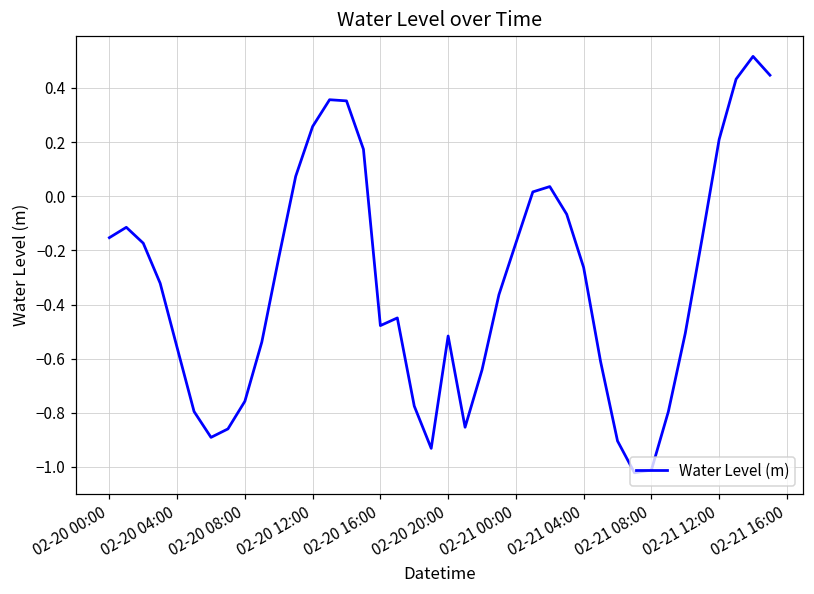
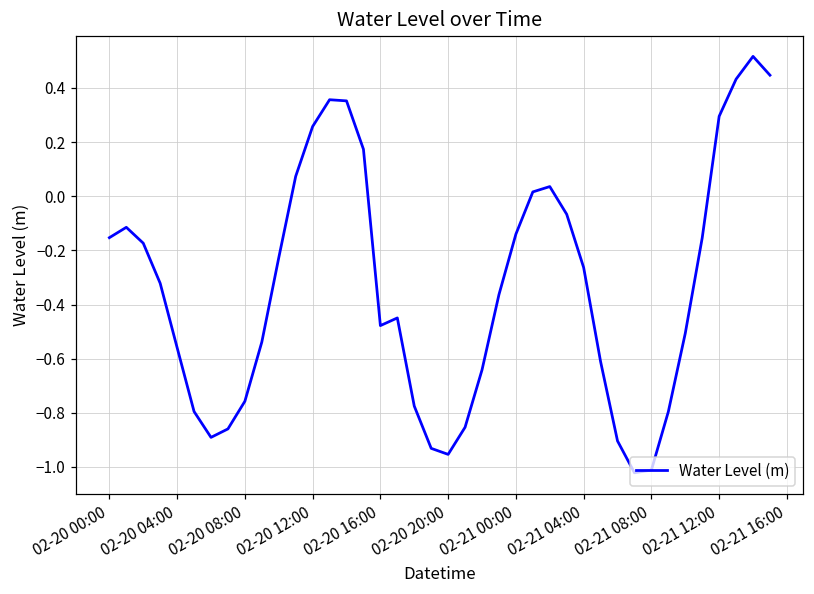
02-20 20:00: -0.52 -> -0.95
02-21 00:00: -0.17 -> -0.14
02-21 12:00: 0.21 -> 0.30
